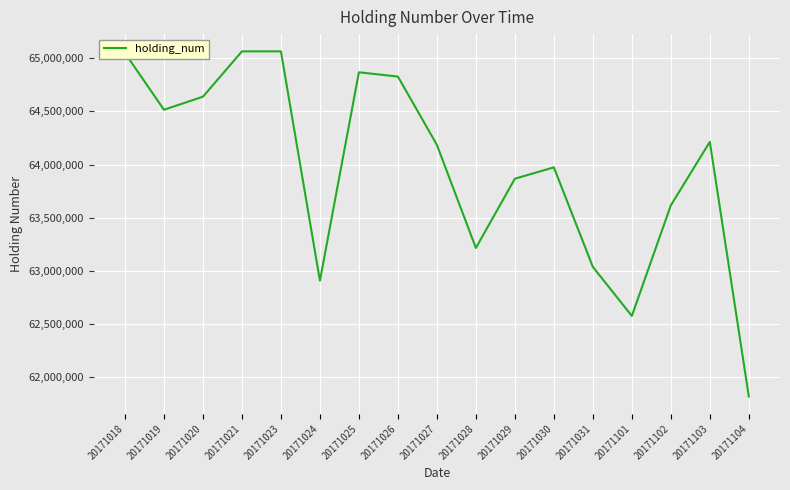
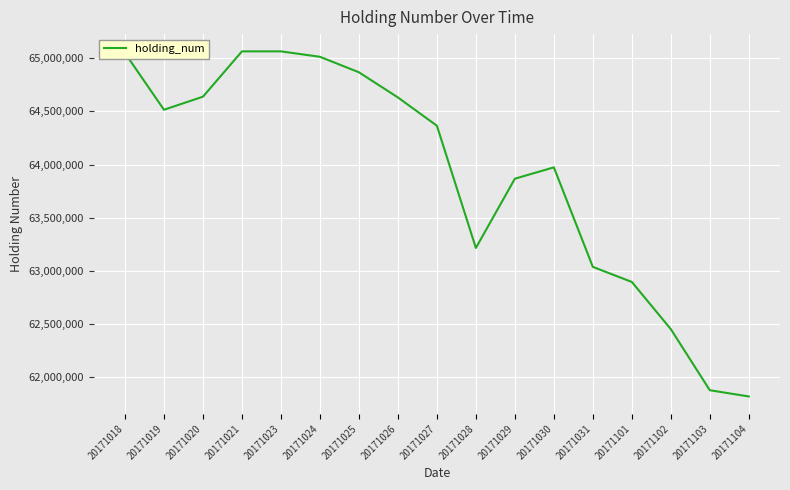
20171024: 62,910,000 -> 65,010,000
20171026: 64,830,000 -> 64,630,000
20171027: 64,190,000 -> 64,370,000
20171101: 62,580,000 -> 62,900,000
20171102: 63,620,000 -> 62,450,000
20171103: 64,210,000 -> 61,880,000
